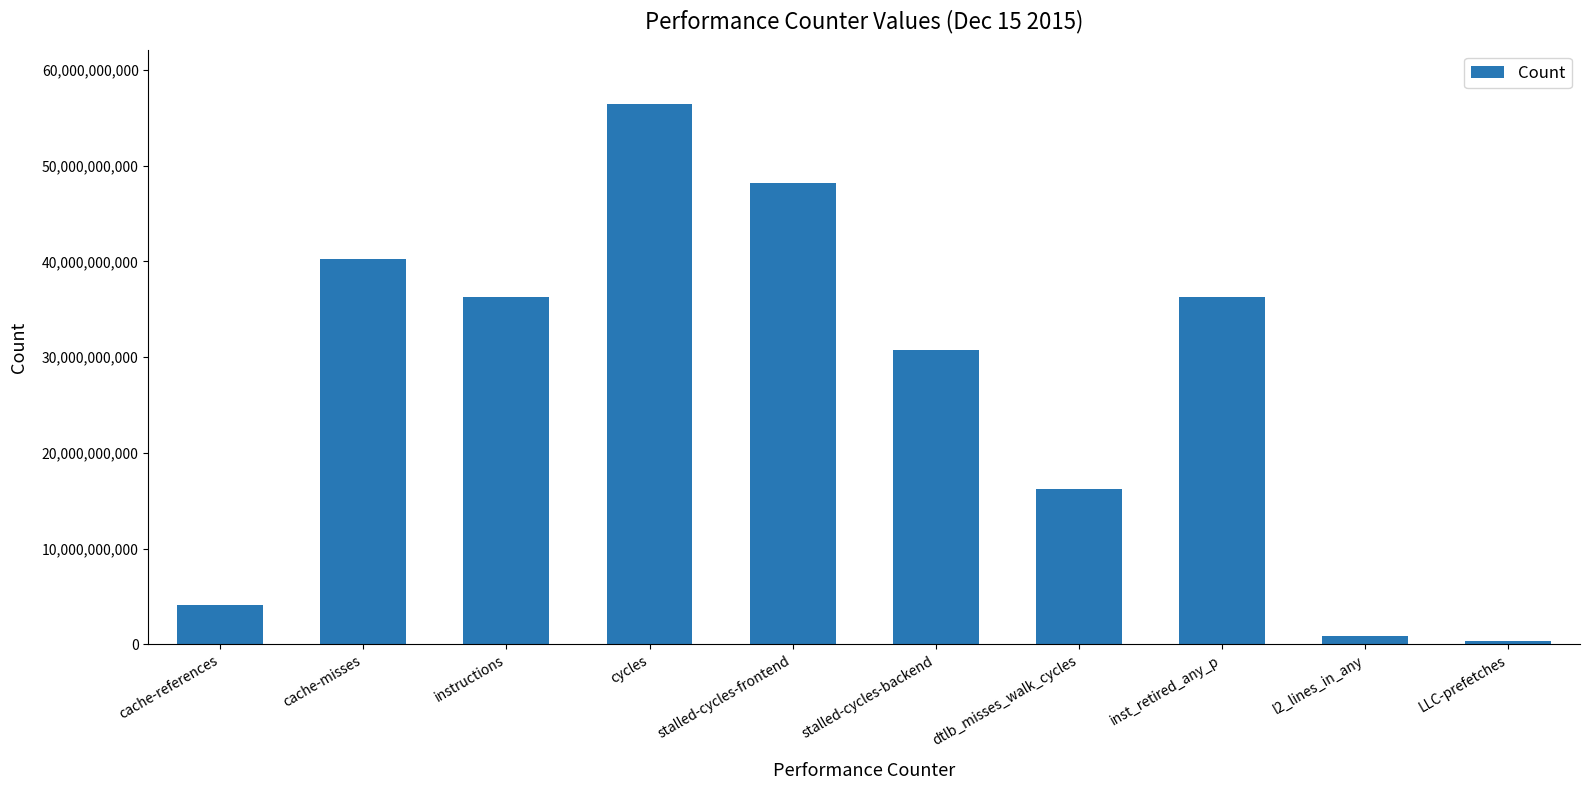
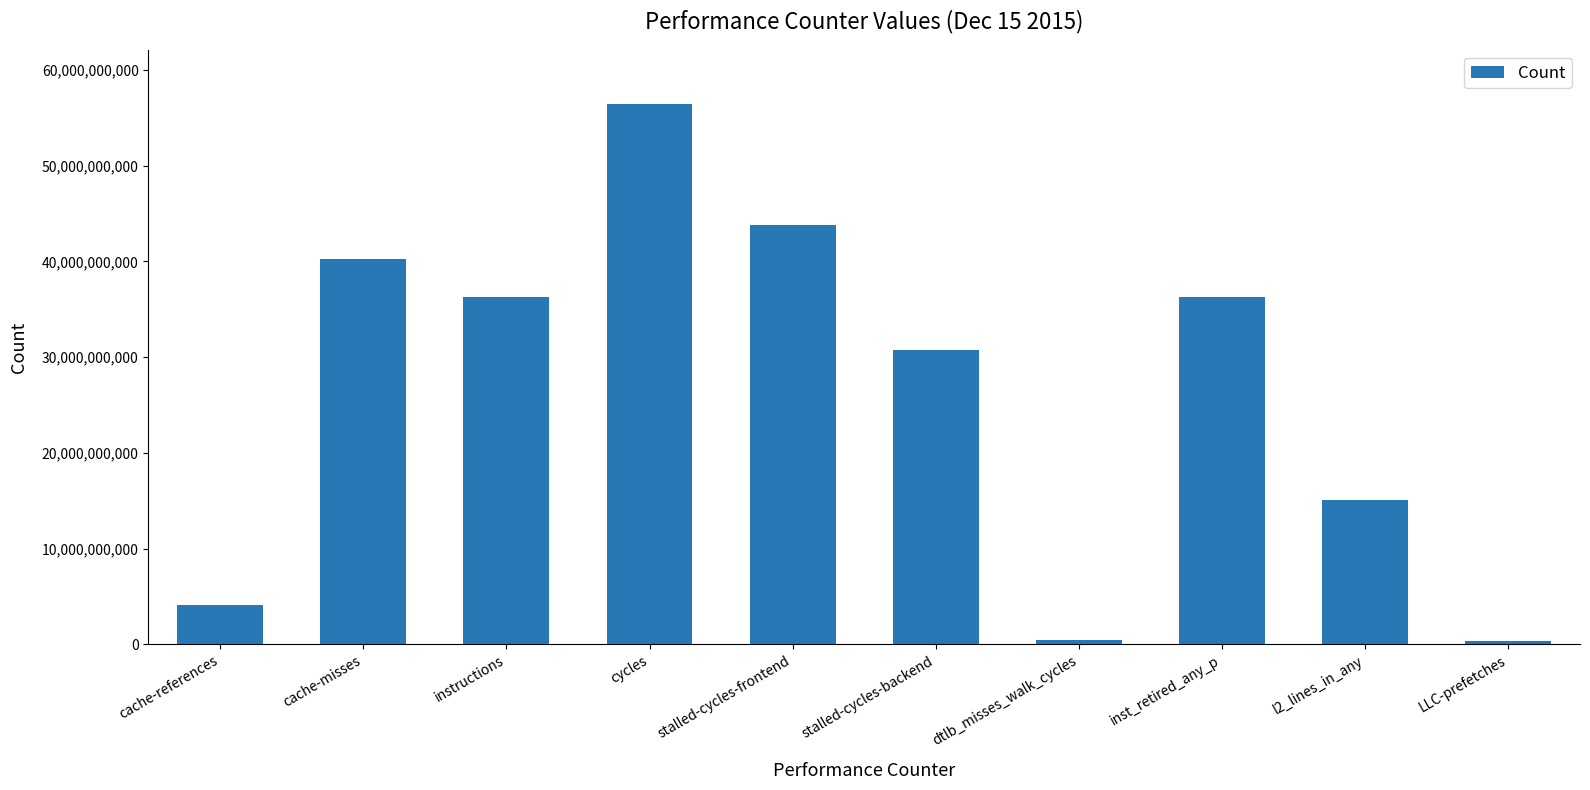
stalled-cycles-frontend: 48,000,000,000 -> 44,000,000,000
dtlb_misses_walk_cycles: 16,000,000,000 -> 0
l2_lines_in_any: 1,000,000,000 -> 15,000,000,000
